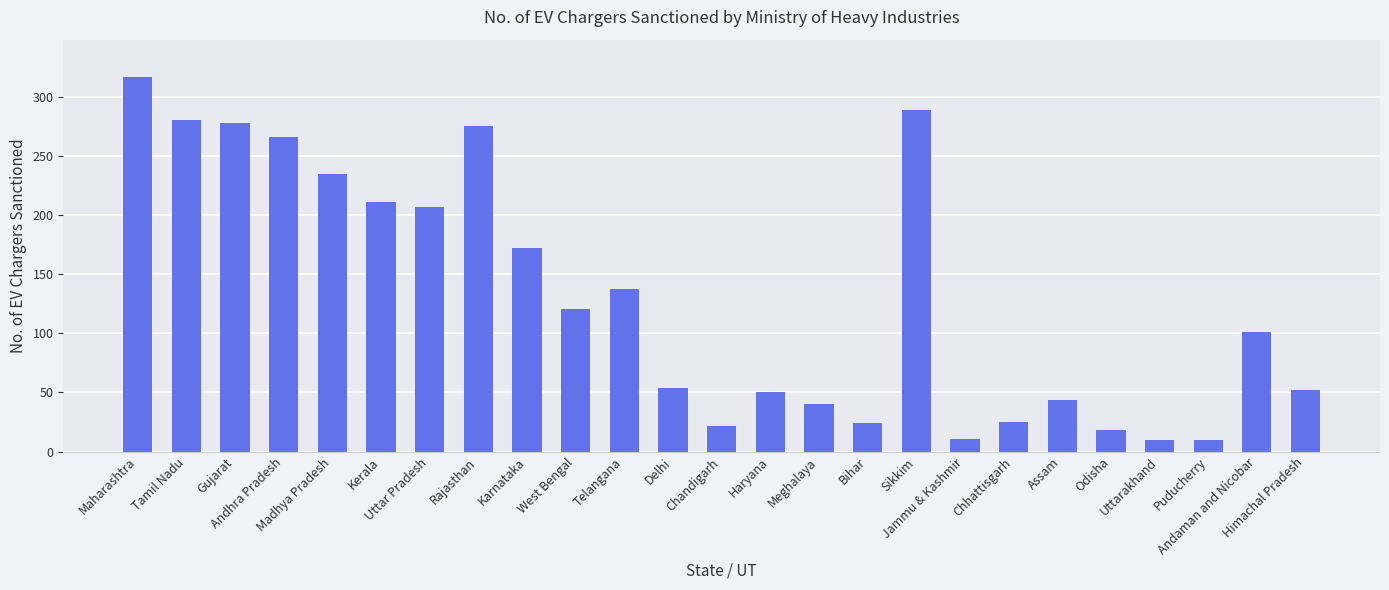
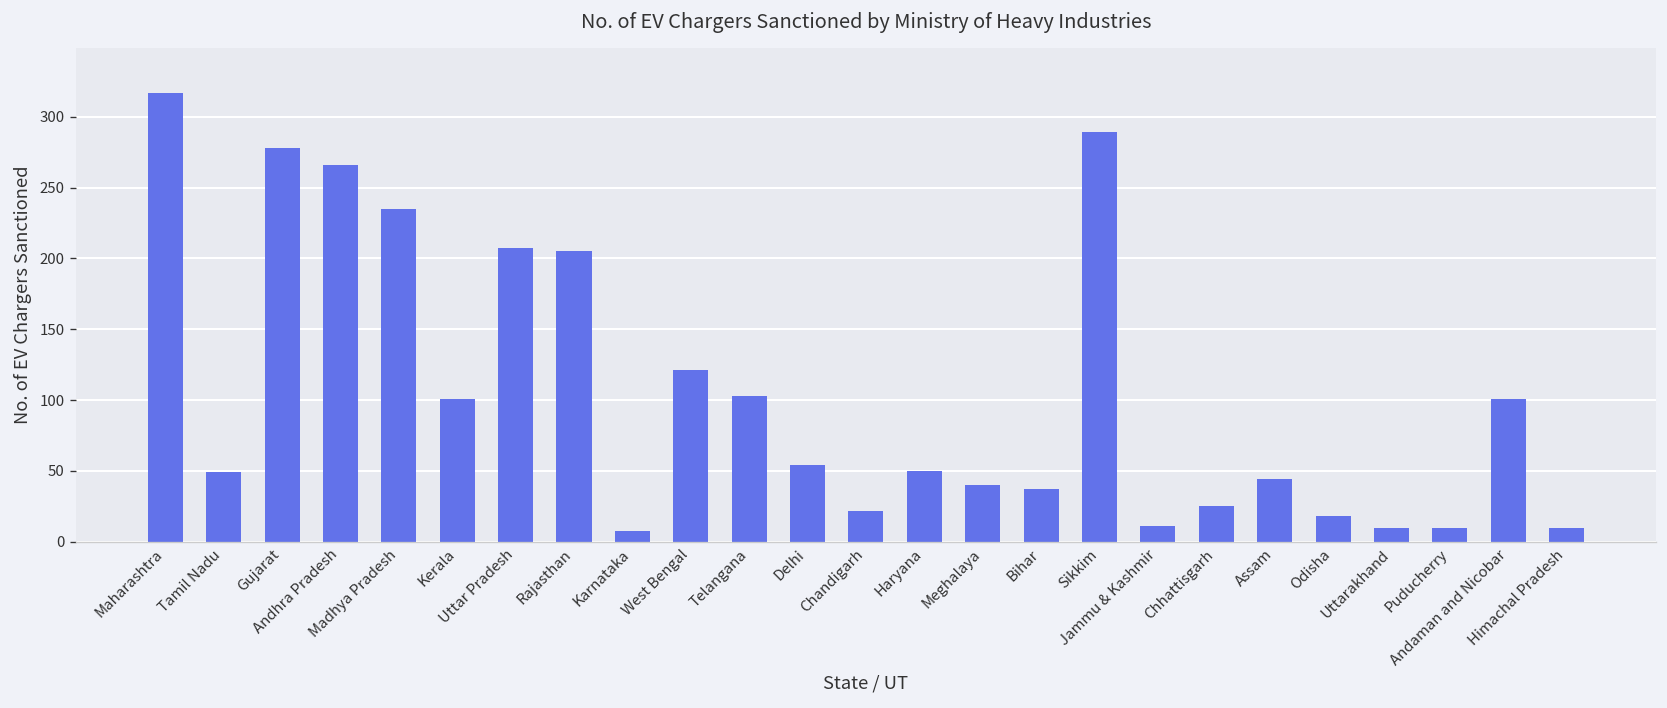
Tamil Nadu: 281 -> 49
Kerala: 211 -> 101
Rajasthan: 276 -> 205
Karnataka: 172 -> 8
Telangana: 138 -> 103
Bihar: 24 -> 37
Himachal Pradesh: 52 -> 10
